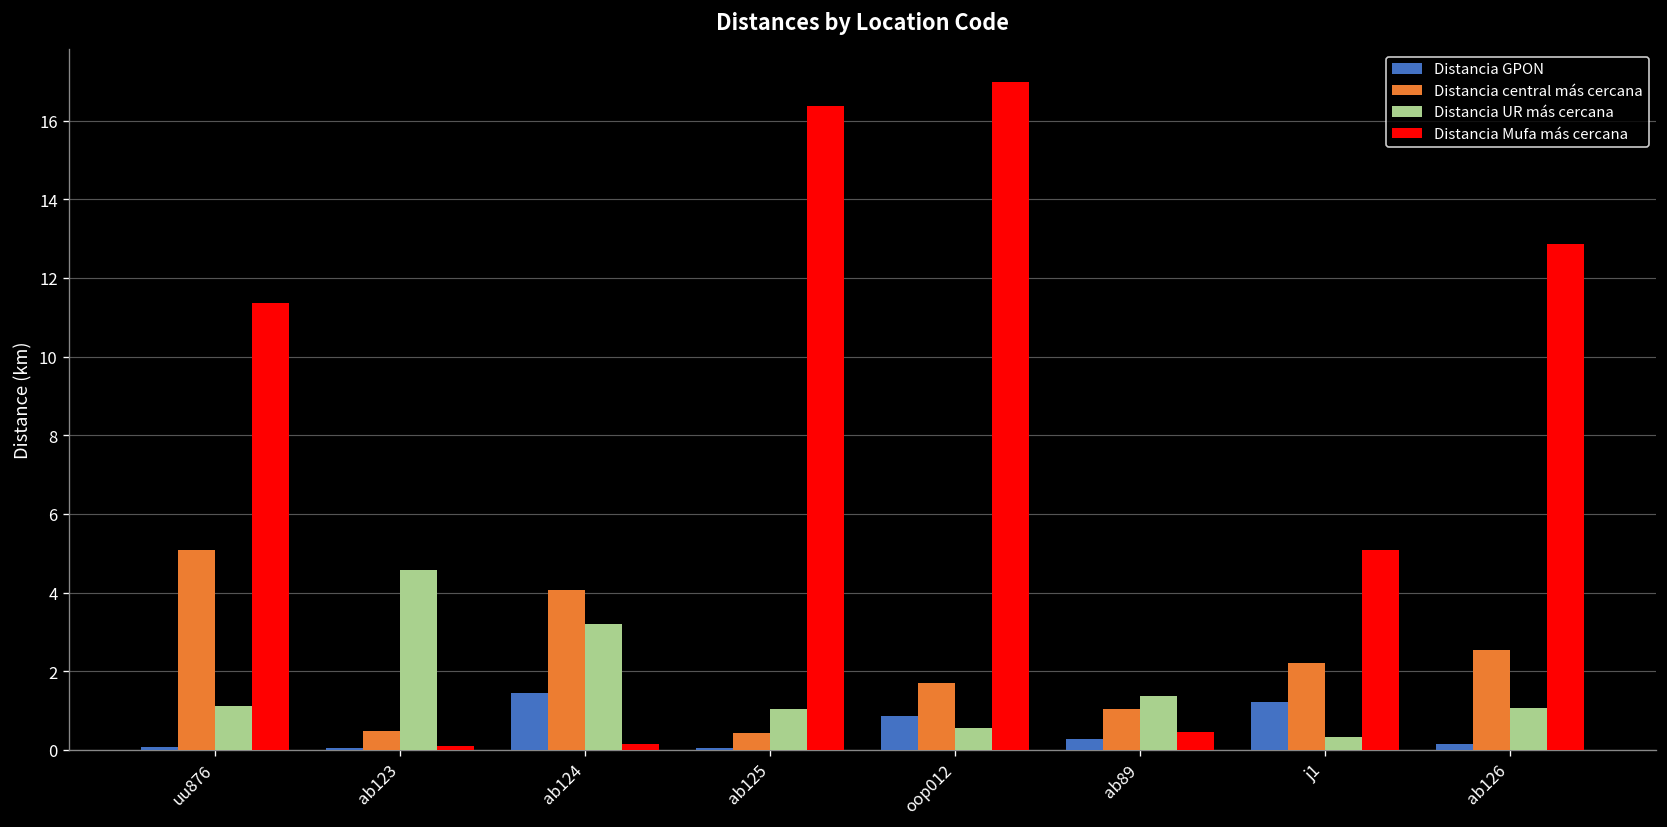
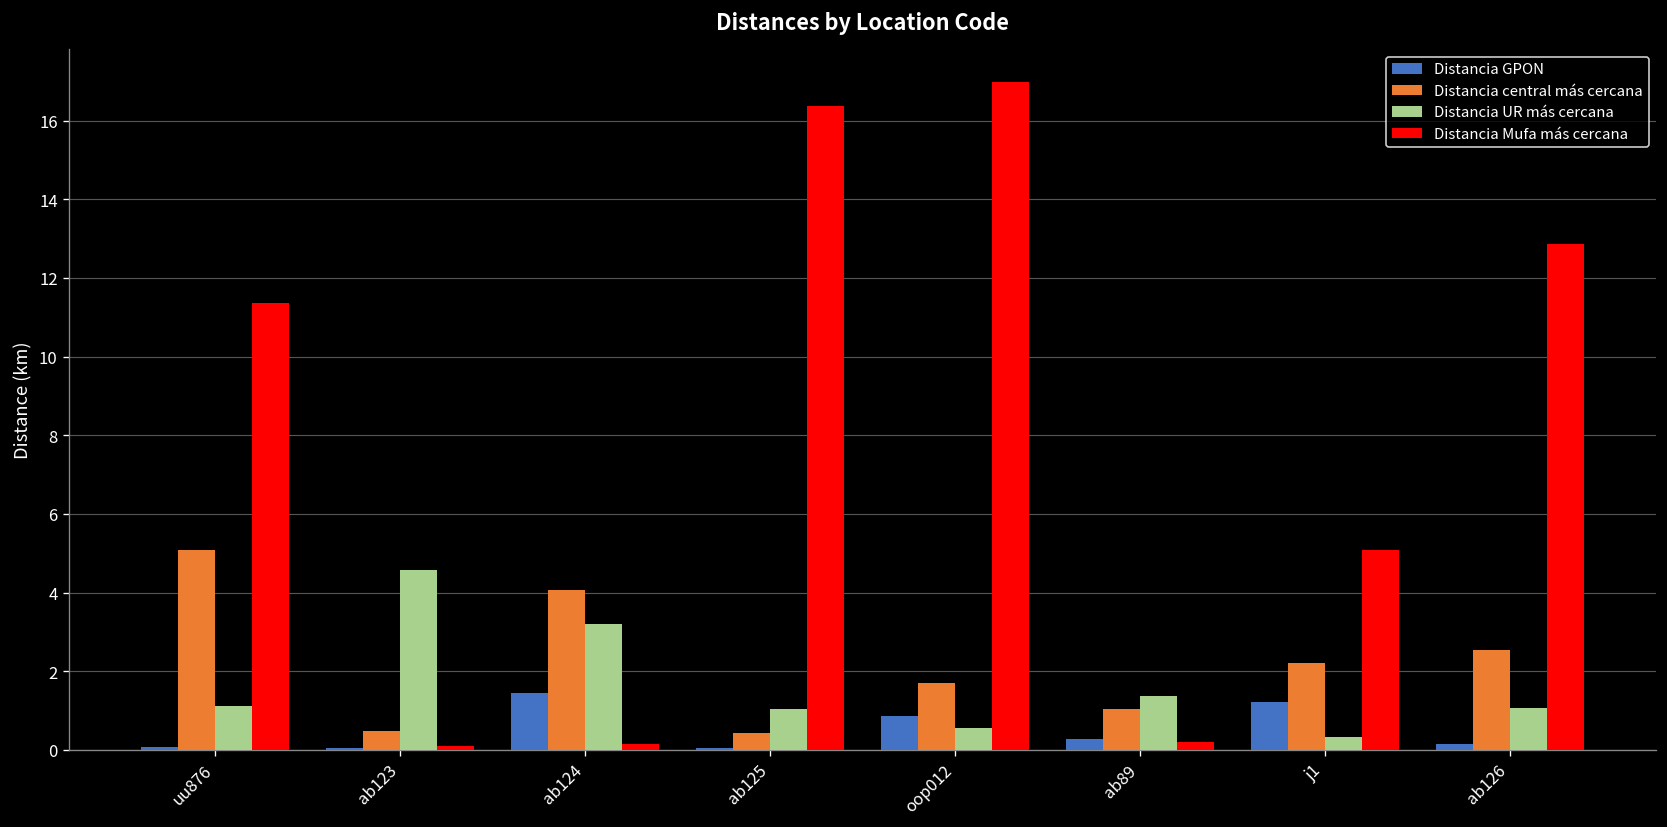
Distancia Mufa más cercana, ab89: 0.5 -> 0.2
